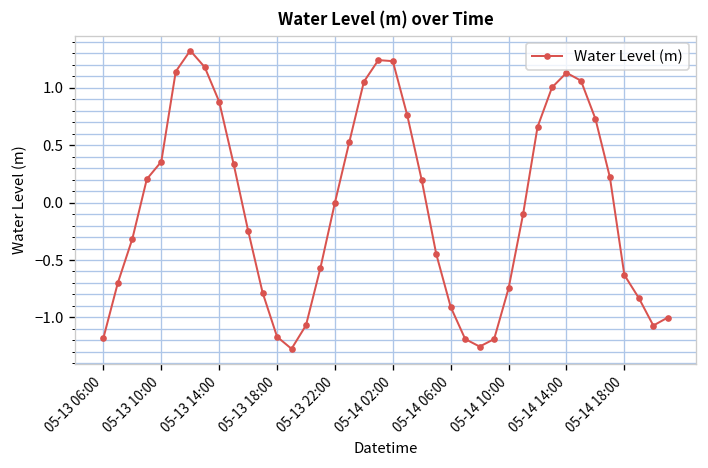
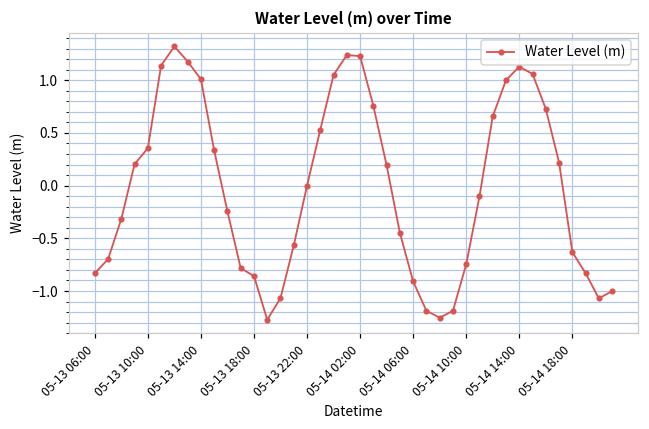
05-13 06:00: -1.2 -> -0.8
05-13 14:00: 0.9 -> 1.0
05-13 18:00: -1.2 -> -0.9
